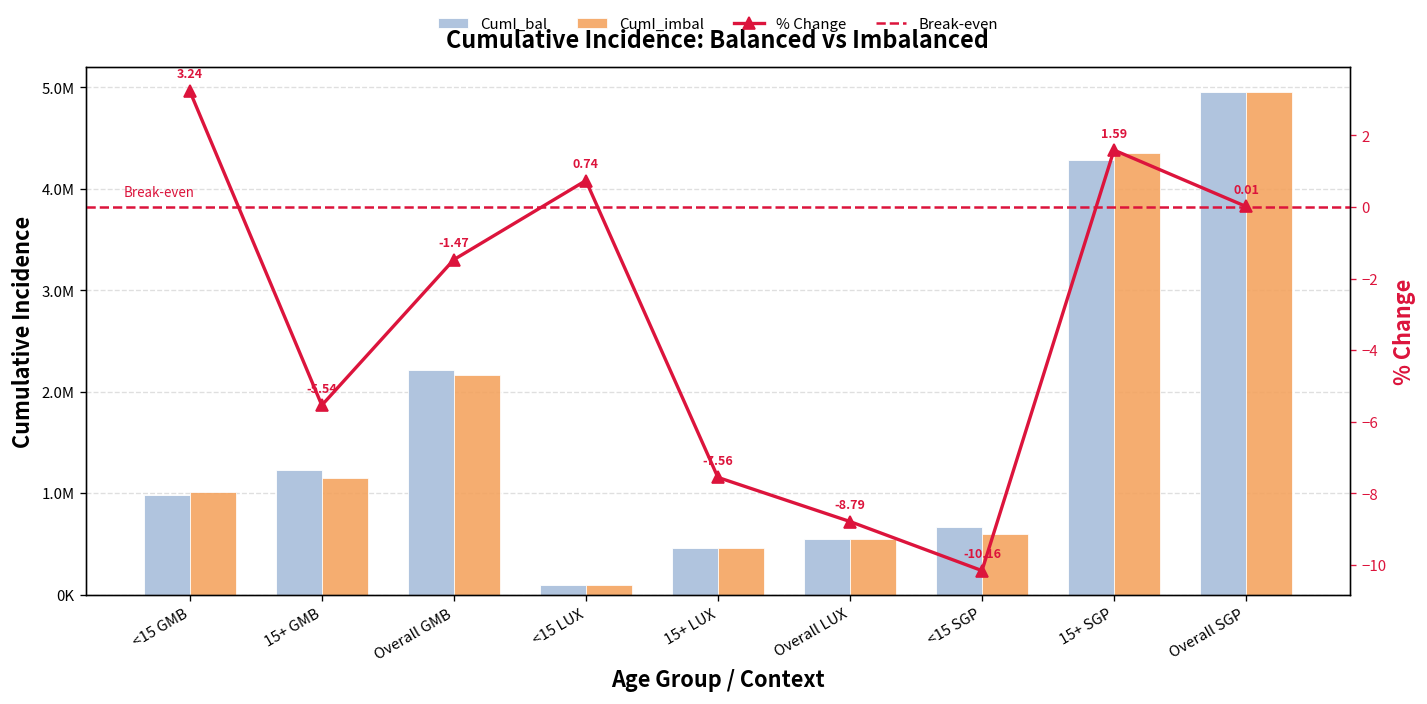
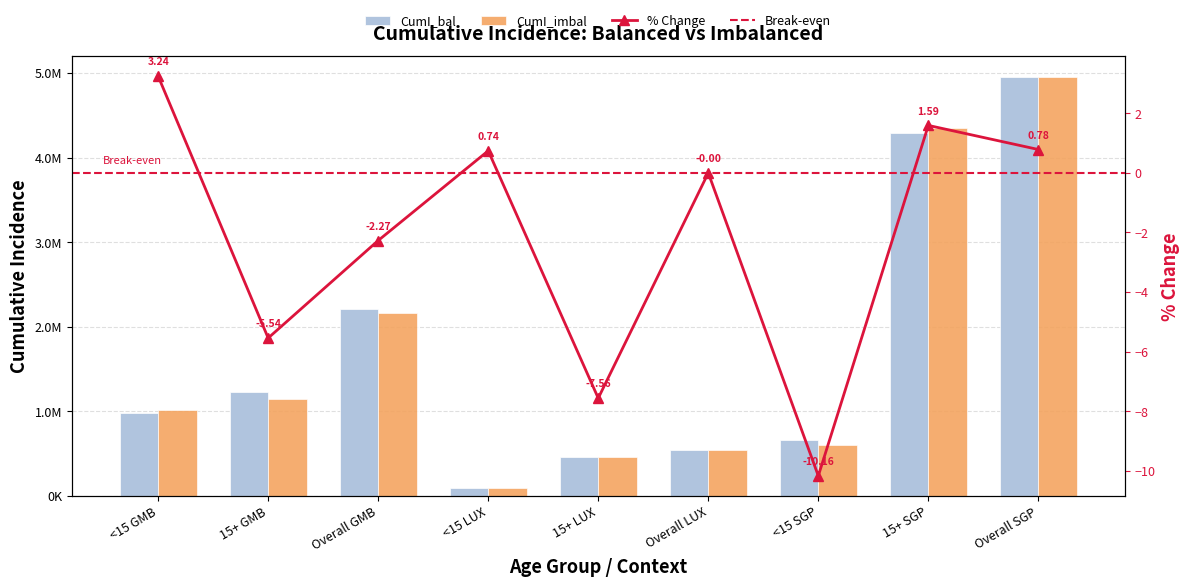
% Change, Overall GMB: -1.47 -> -2.27
% Change, Overall LUX: -8.79 -> -0.00
% Change, Overall SGP: 0.01 -> 0.78
